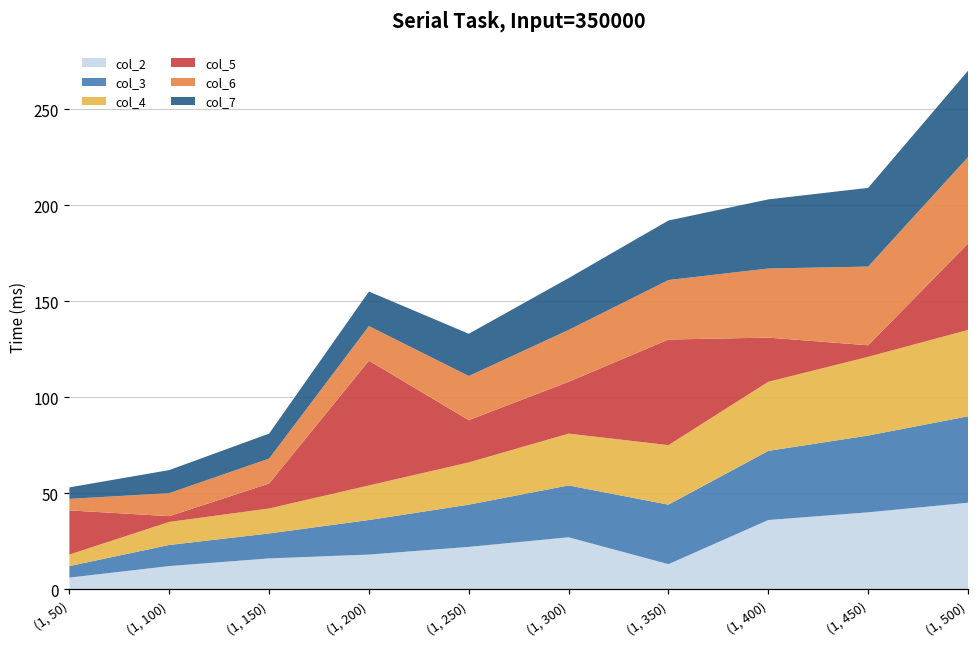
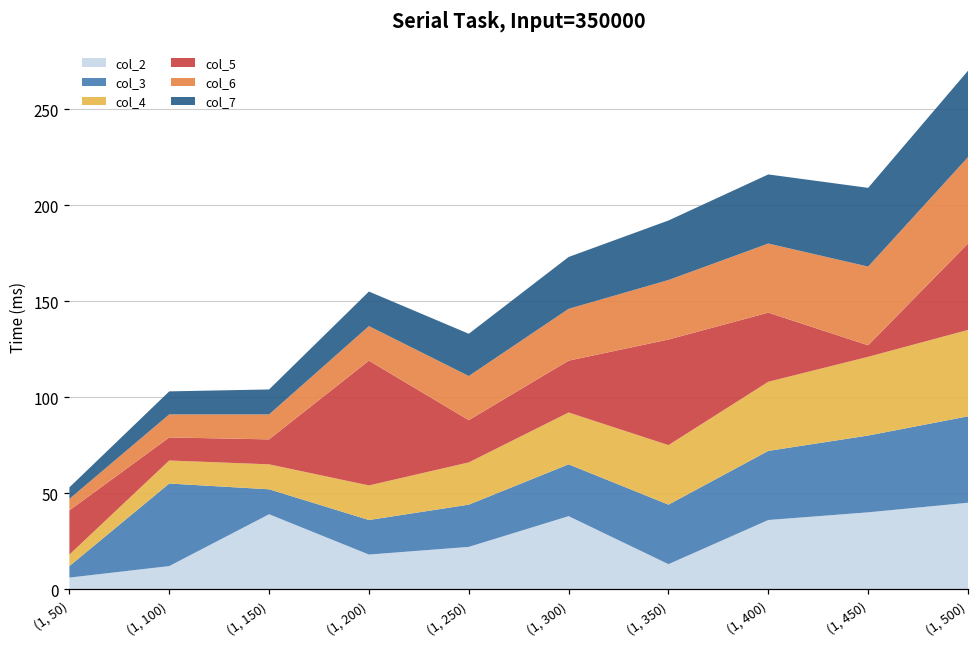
col_3, (1, 100): 11 -> 43
col_5, (1, 100): 3 -> 12
col_2, (1, 150): 16 -> 39
col_2, (1, 300): 27 -> 38
col_5, (1, 400): 23 -> 36
